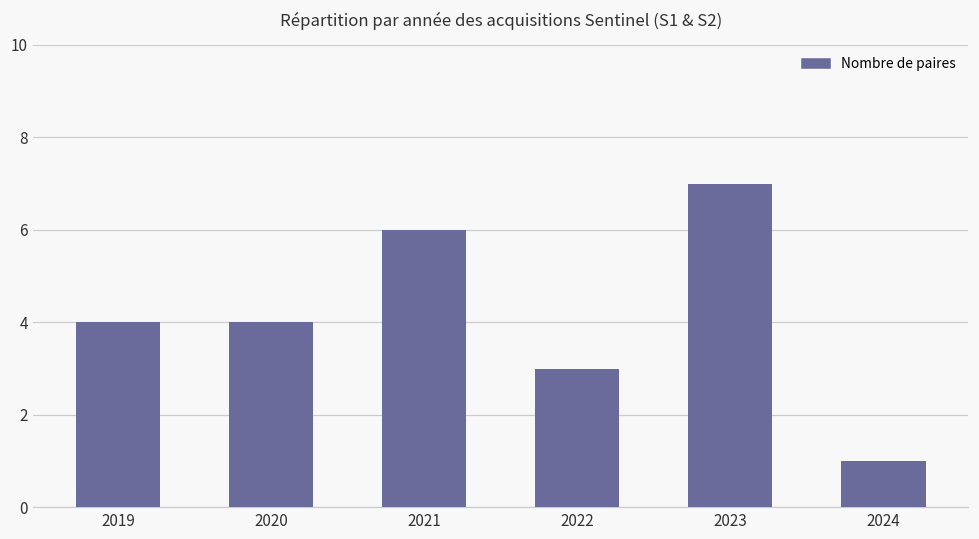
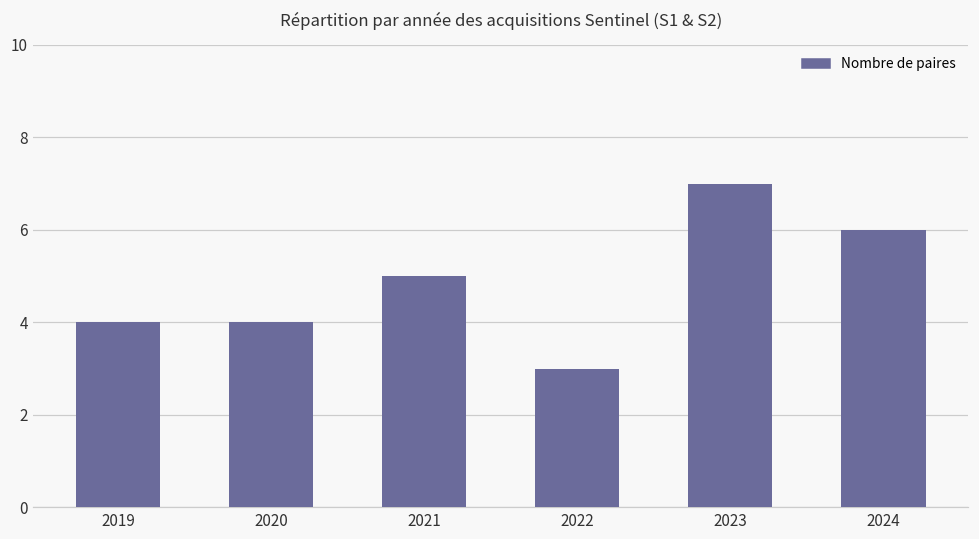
2021: 6 -> 5
2024: 1 -> 6
